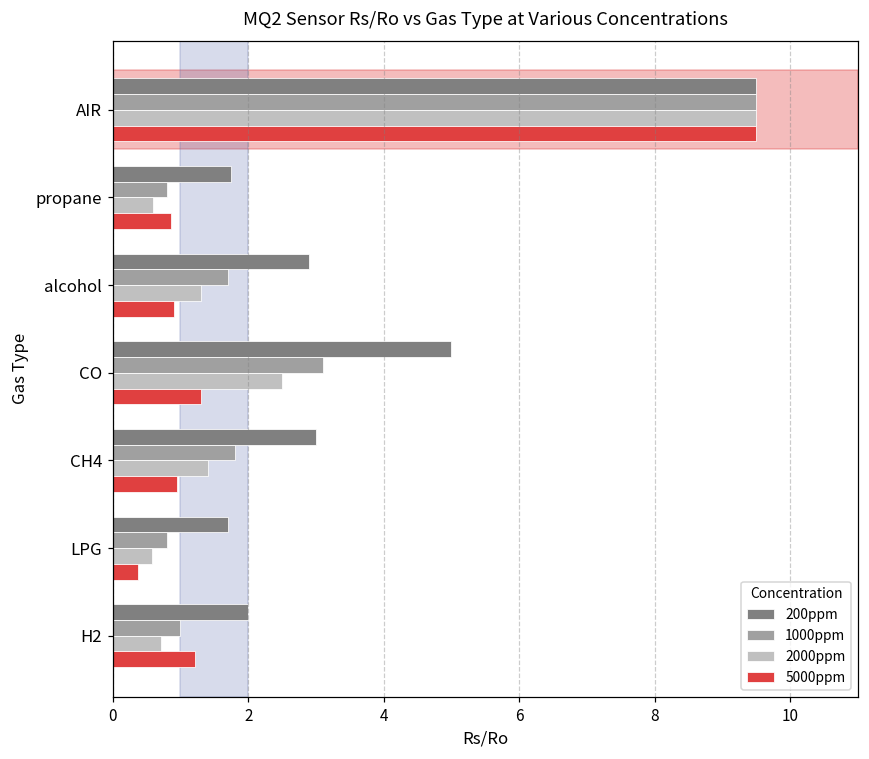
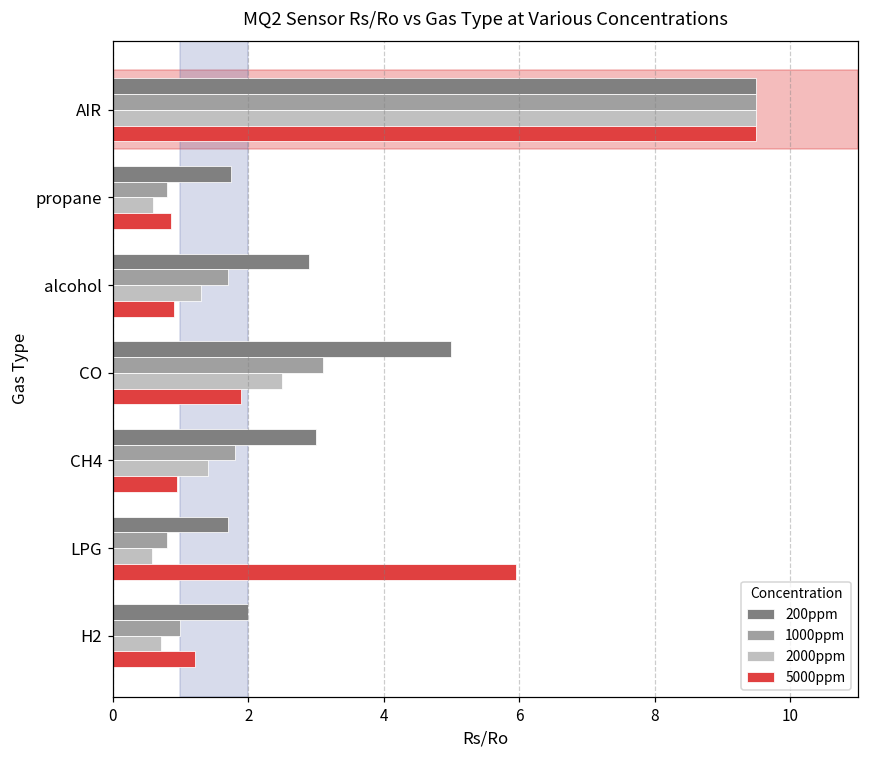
5000ppm, CO: 1.3 -> 1.9
5000ppm, LPG: 0.4 -> 6.0
